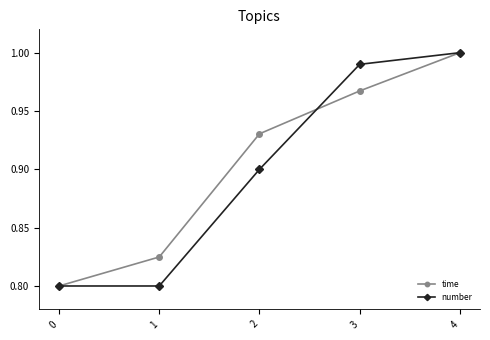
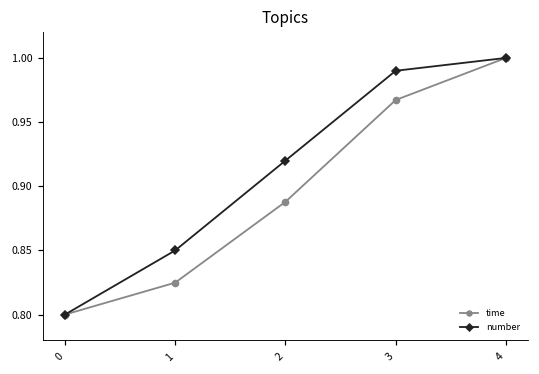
number, 1: 0.800 -> 0.850
time, 2: 0.930 -> 0.888
number, 2: 0.900 -> 0.920
